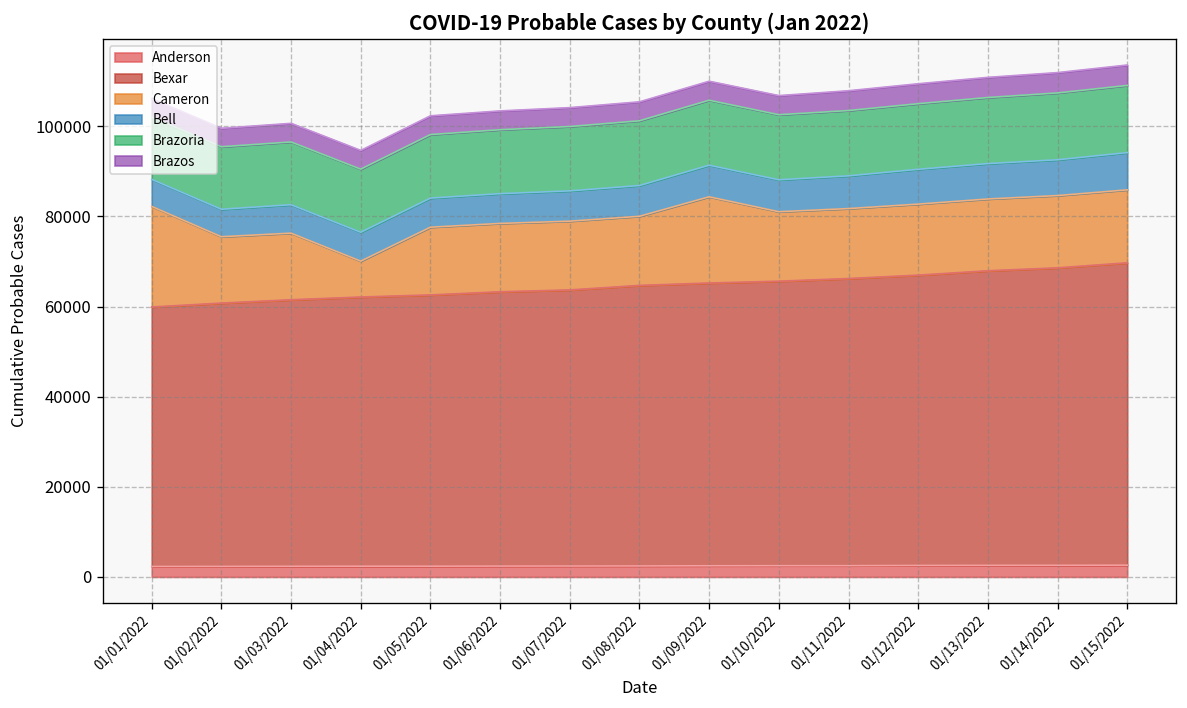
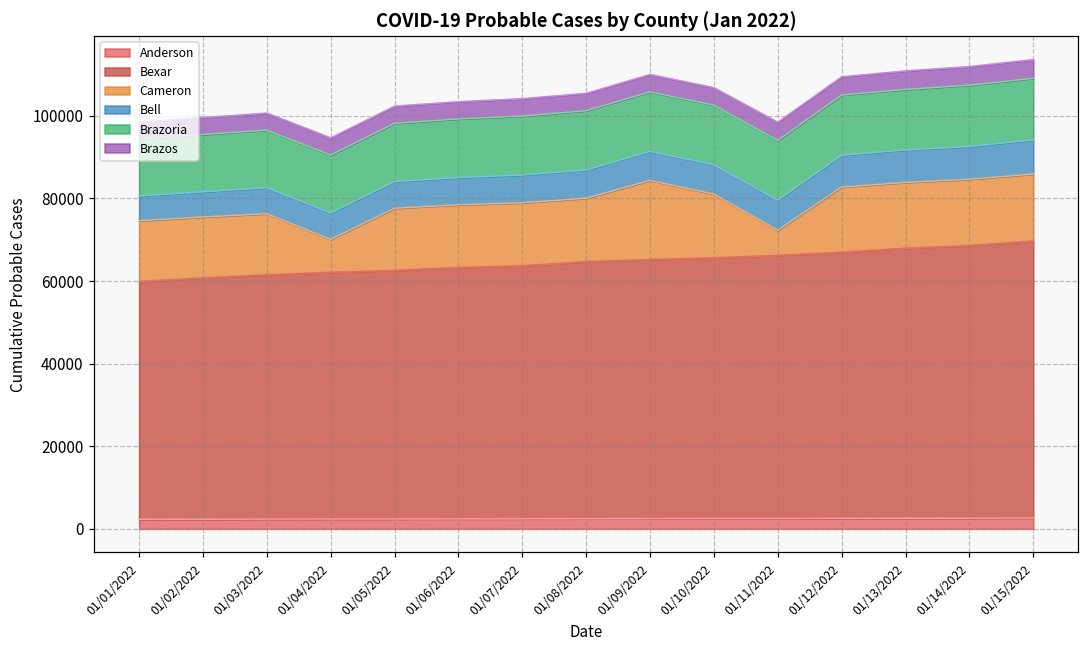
Cameron, 01/01/2022: 22000 -> 15000
Cameron, 01/11/2022: 16000 -> 6000
